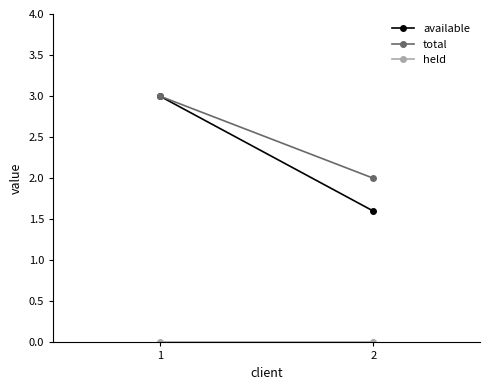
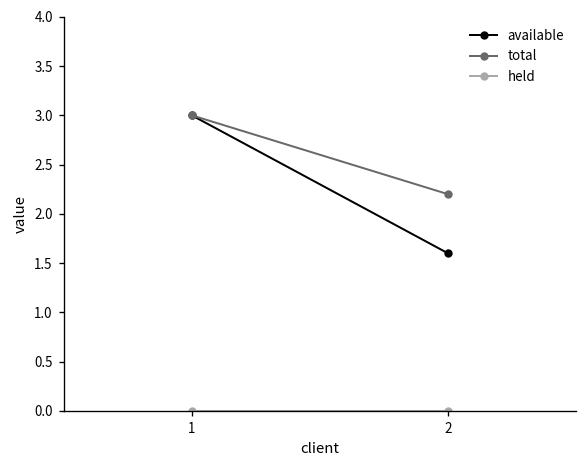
total, 2: 2.0 -> 2.2
